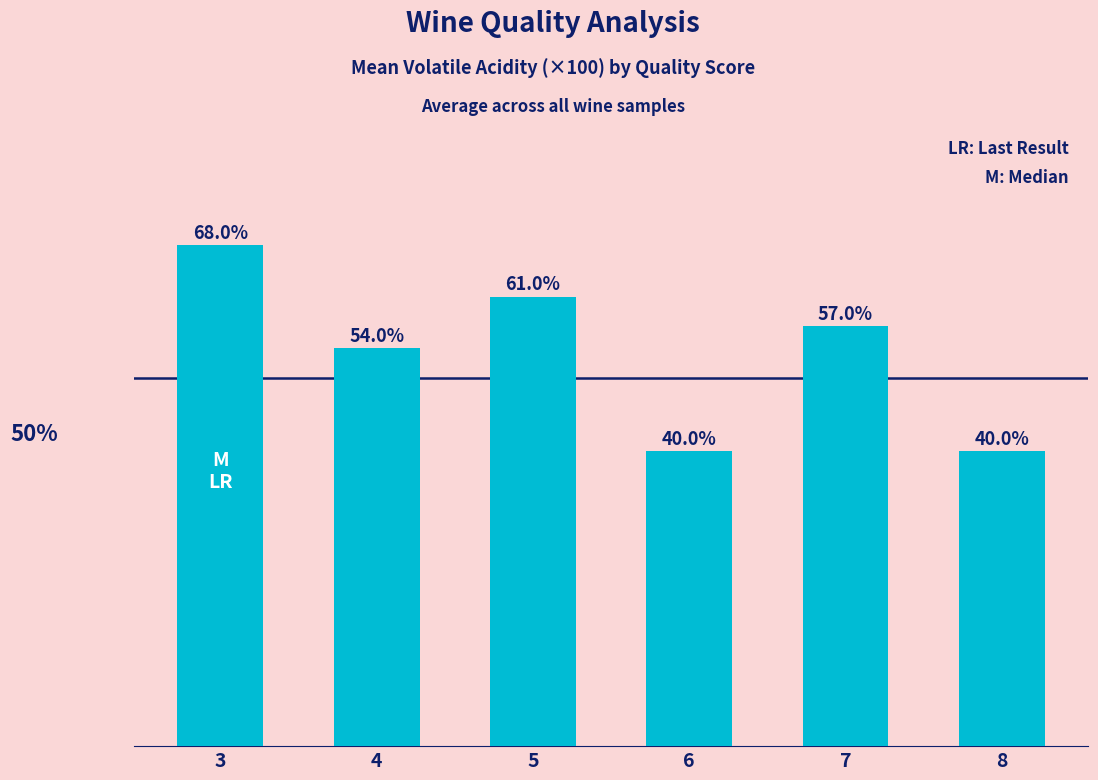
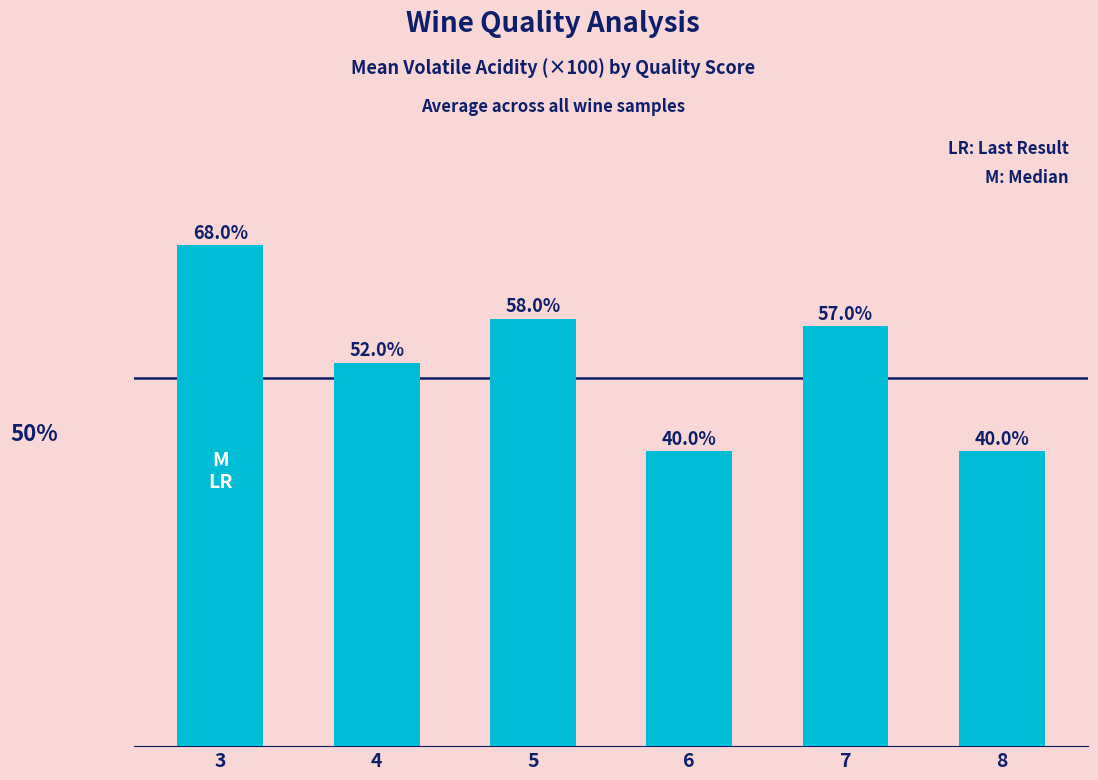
4: 54.0% -> 52.0%
5: 61.0% -> 58.0%
